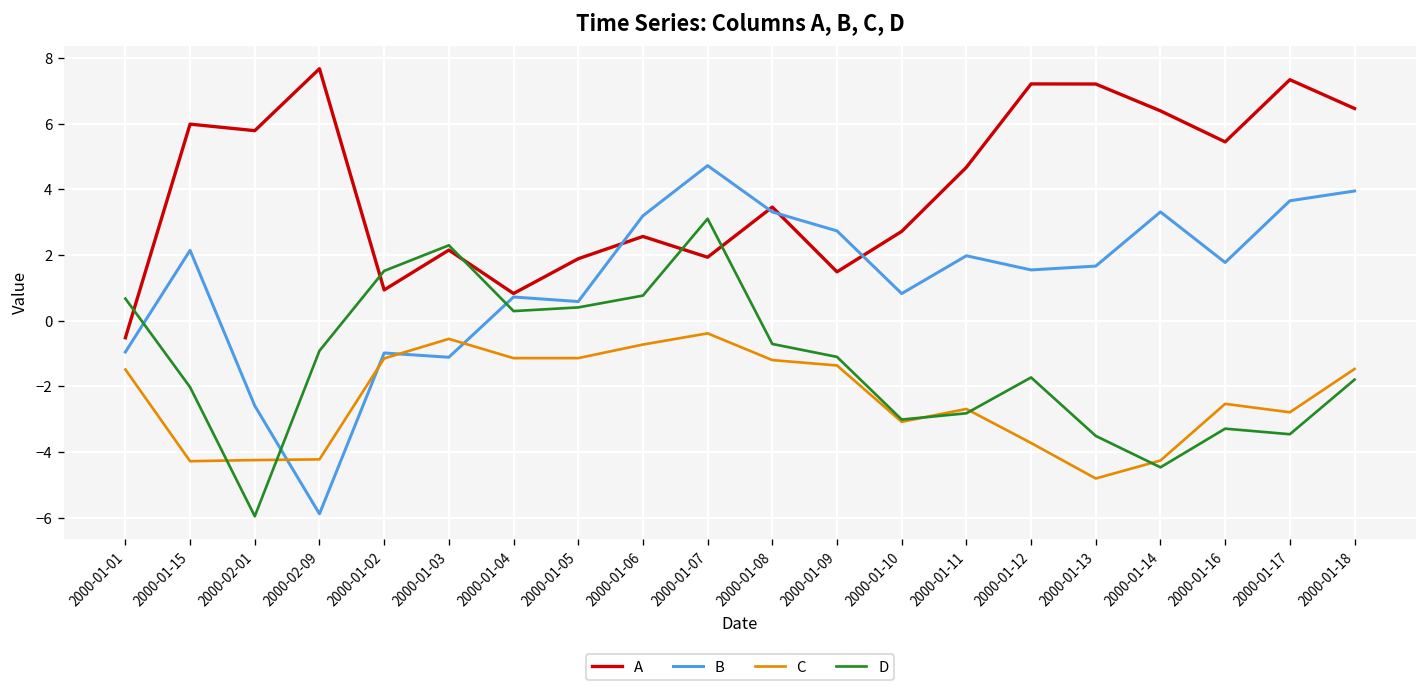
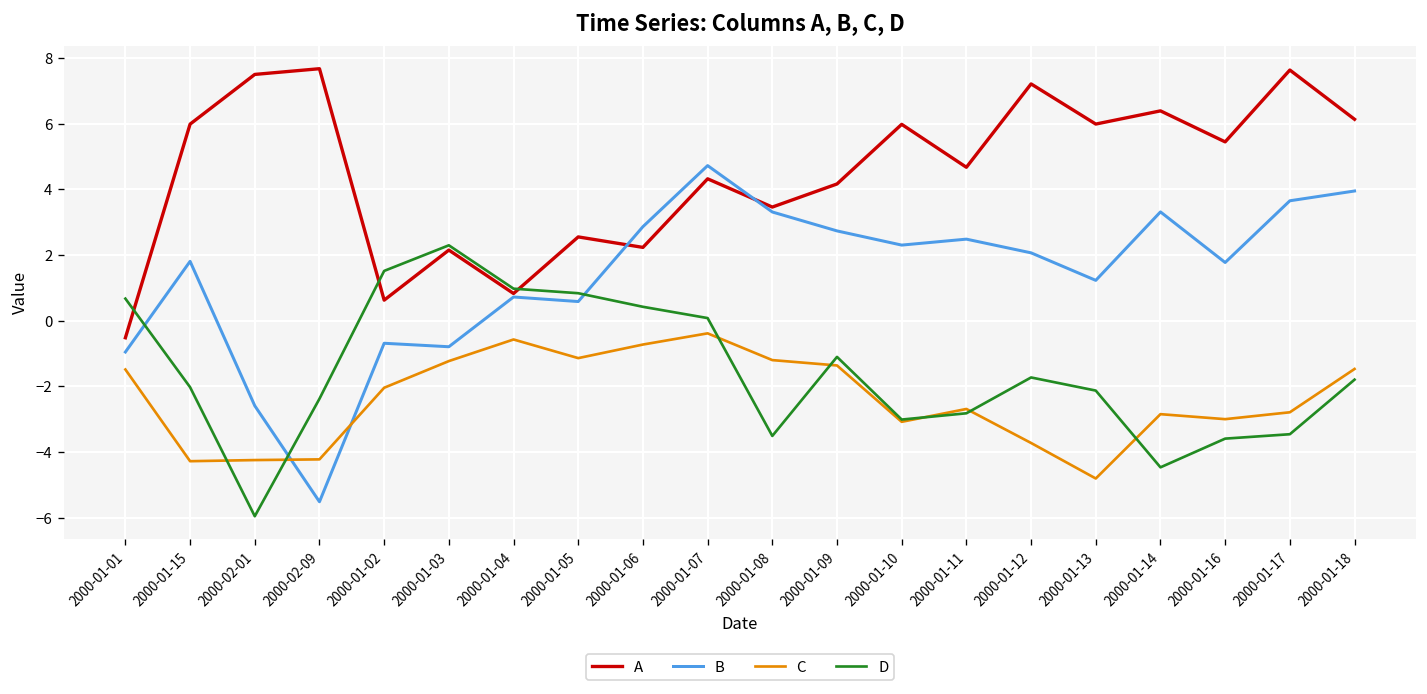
B, 2000-01-15: 2.1 -> 1.8
A, 2000-02-01: 5.8 -> 7.5
B, 2000-02-09: -5.9 -> -5.5
D, 2000-02-09: -0.9 -> -2.4
A, 2000-01-02: 0.9 -> 0.6
B, 2000-01-02: -1.0 -> -0.7
C, 2000-01-02: -1.1 -> -2.0
B, 2000-01-03: -1.1 -> -0.8
C, 2000-01-03: -0.6 -> -1.2
C, 2000-01-04: -1.1 -> -0.6
D, 2000-01-04: 0.3 -> 1.0
A, 2000-01-05: 1.9 -> 2.6
D, 2000-01-05: 0.4 -> 0.8
A, 2000-01-06: 2.6 -> 2.2
B, 2000-01-06: 3.2 -> 2.9
D, 2000-01-06: 0.8 -> 0.4
A, 2000-01-07: 1.9 -> 4.3
D, 2000-01-07: 3.1 -> 0.1
D, 2000-01-08: -0.7 -> -3.5
A, 2000-01-09: 1.5 -> 4.2
A, 2000-01-10: 2.7 -> 6.0
B, 2000-01-10: 0.8 -> 2.3
B, 2000-01-11: 2.0 -> 2.5
B, 2000-01-12: 1.5 -> 2.1
A, 2000-01-13: 7.2 -> 6.0
B, 2000-01-13: 1.7 -> 1.2
D, 2000-01-13: -3.5 -> -2.1
C, 2000-01-14: -4.3 -> -2.8
C, 2000-01-16: -2.5 -> -3.0
D, 2000-01-16: -3.3 -> -3.6
A, 2000-01-17: 7.3 -> 7.6
A, 2000-01-18: 6.5 -> 6.1
